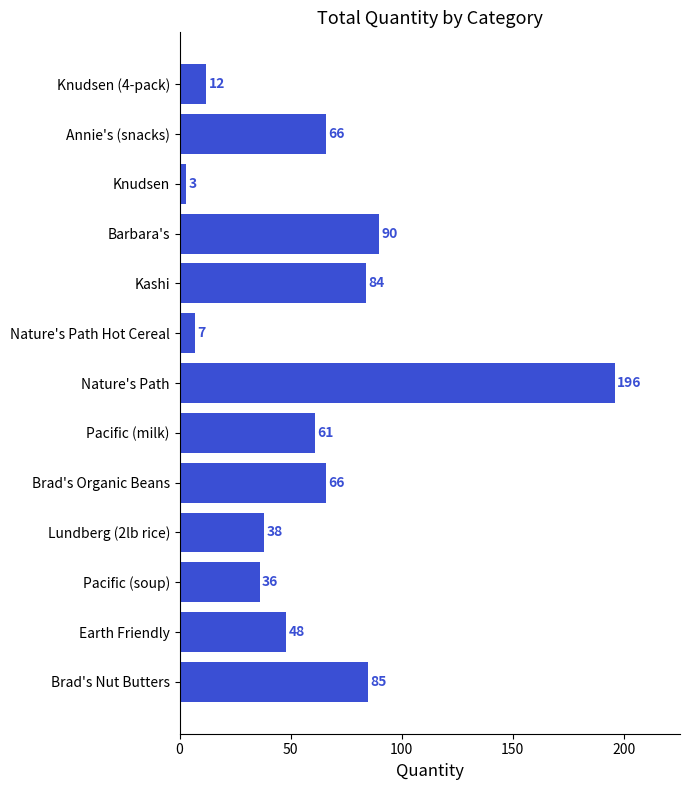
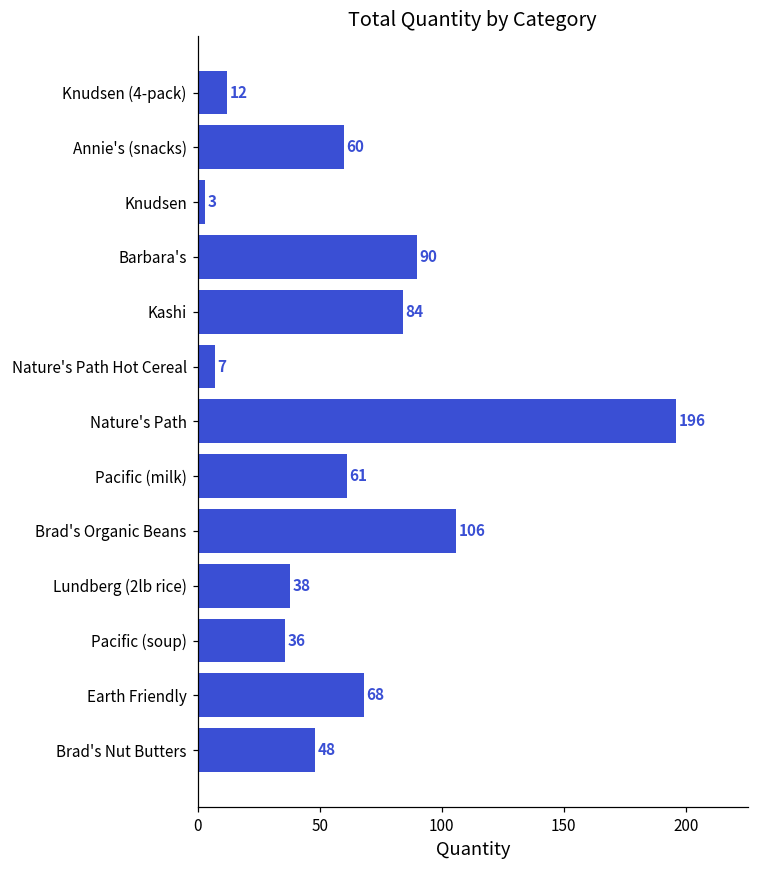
Annie's (snacks): 66 -> 60
Brad's Organic Beans: 66 -> 106
Earth Friendly: 48 -> 68
Brad's Nut Butters: 85 -> 48
